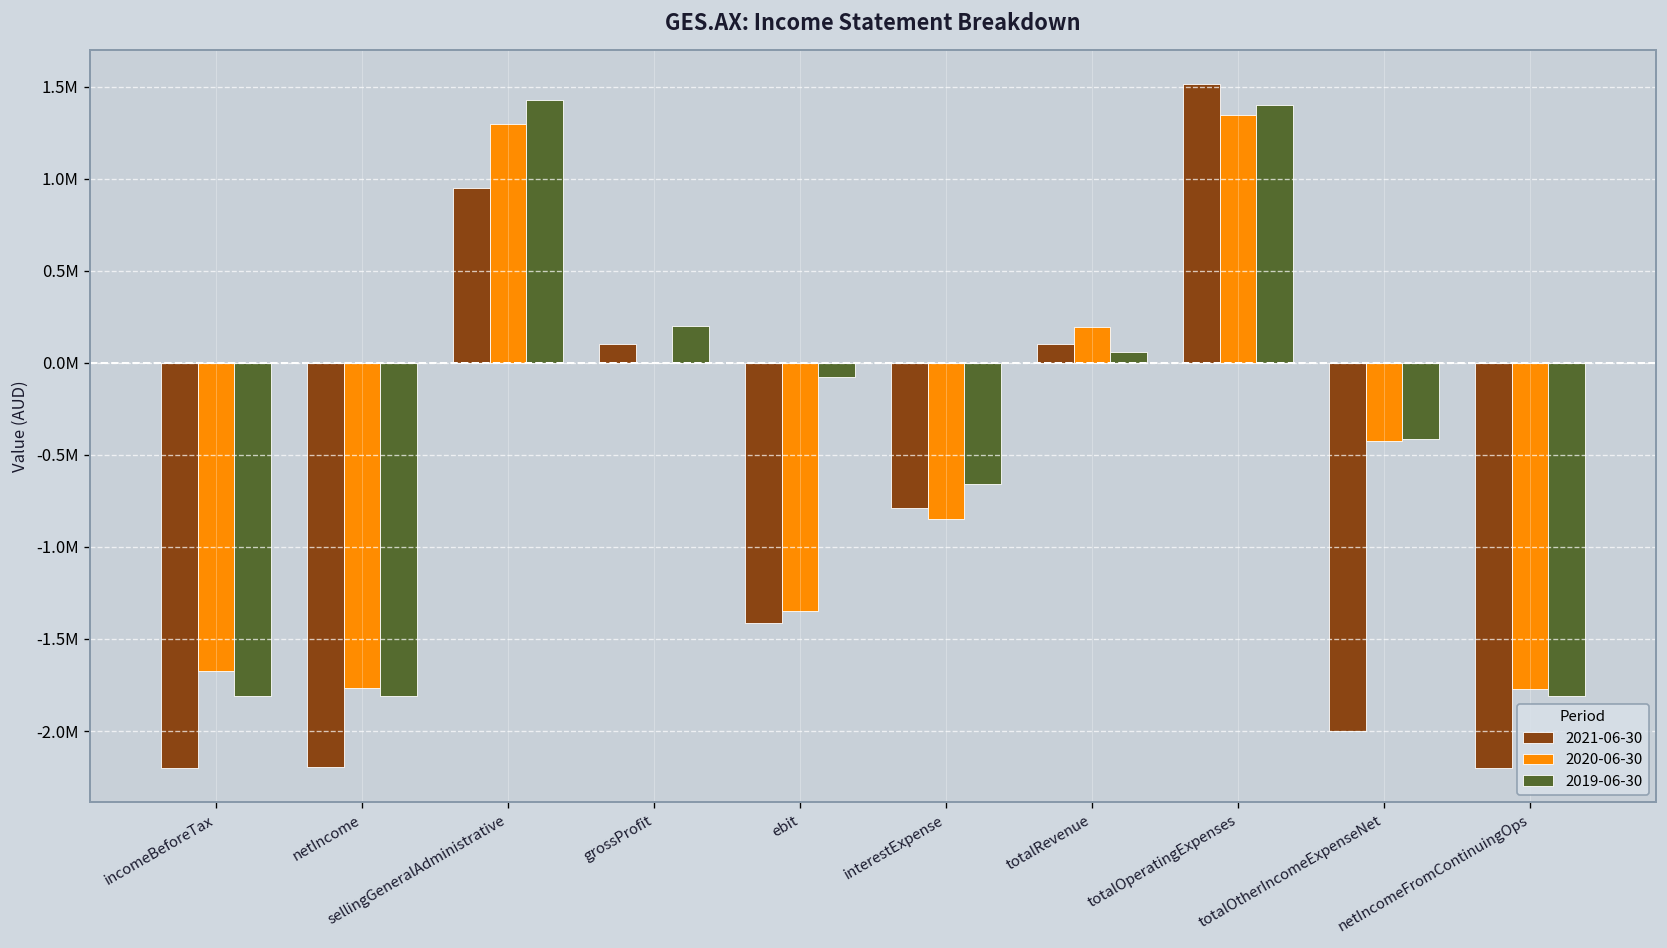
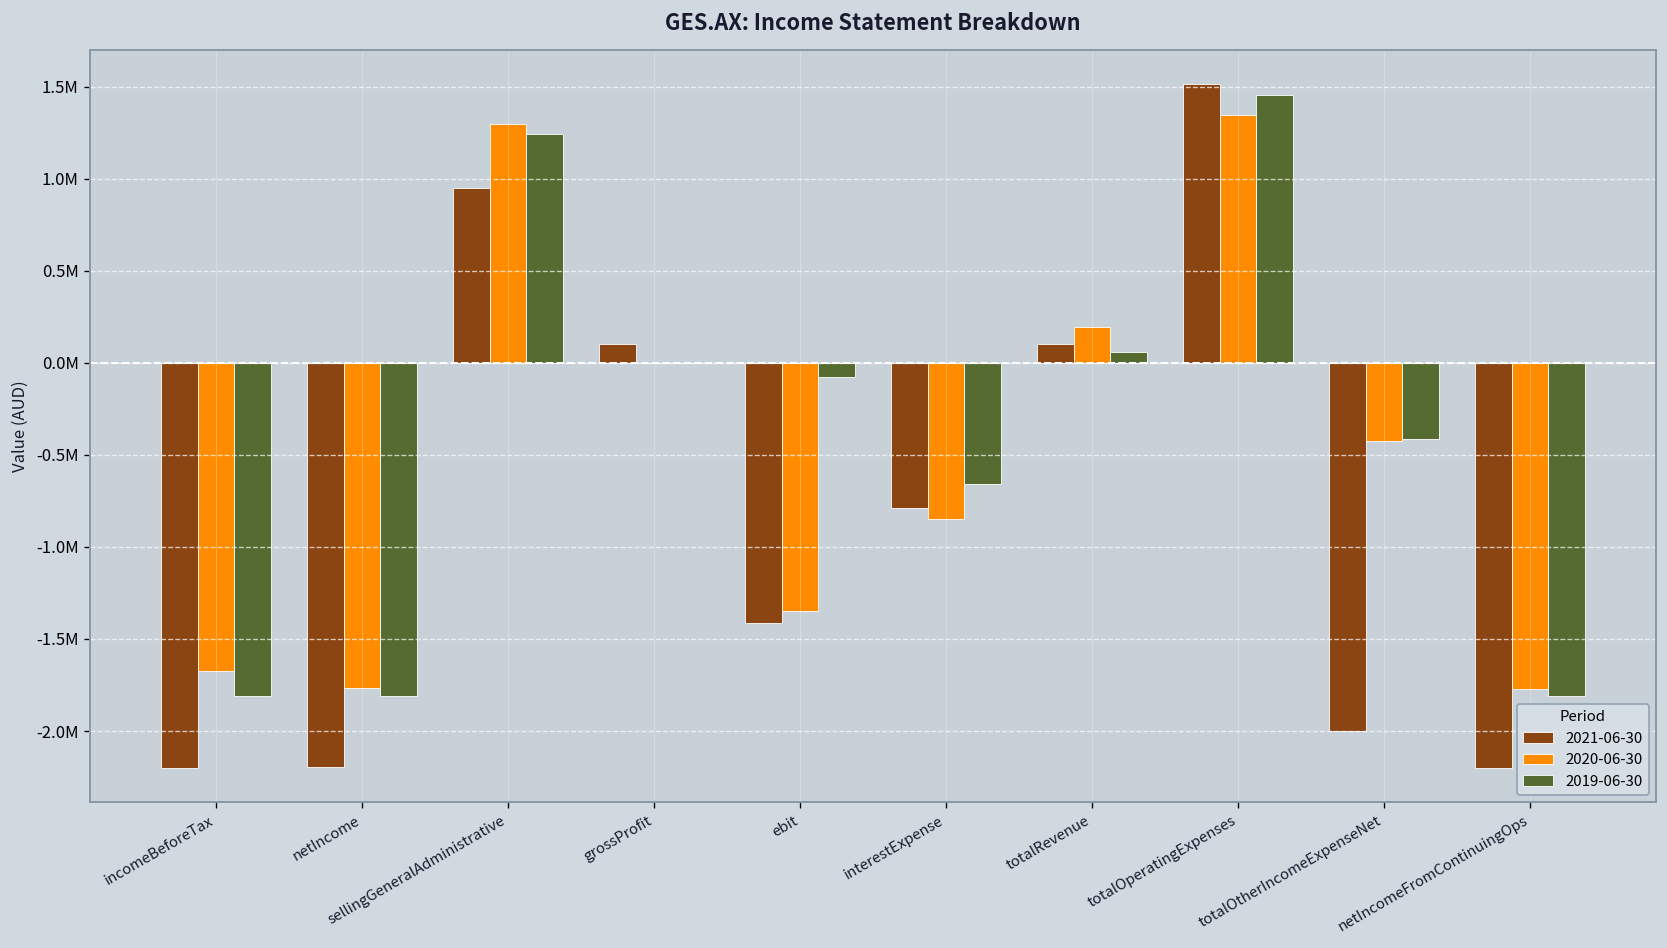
2019-06-30, sellingGeneralAdministrative: 1430000 -> 1240000
2019-06-30, grossProfit: 200000 -> 0
2019-06-30, totalOperatingExpenses: 1400000 -> 1460000
